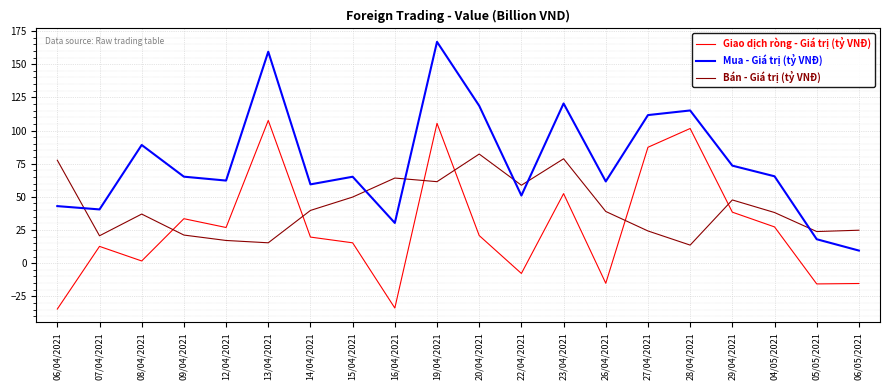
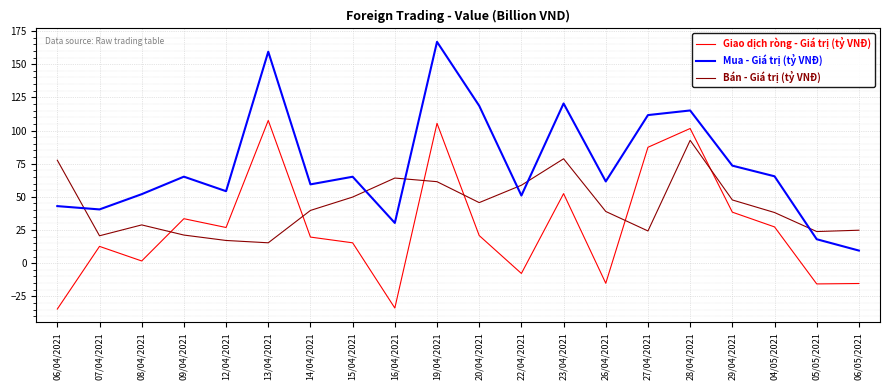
Mua - Giá trị (tỷ VNĐ), 08/04/2021: 89 -> 52
Bán - Giá trị (tỷ VNĐ), 08/04/2021: 37 -> 29
Mua - Giá trị (tỷ VNĐ), 12/04/2021: 62 -> 54
Bán - Giá trị (tỷ VNĐ), 20/04/2021: 82 -> 46
Bán - Giá trị (tỷ VNĐ), 28/04/2021: 14 -> 93
